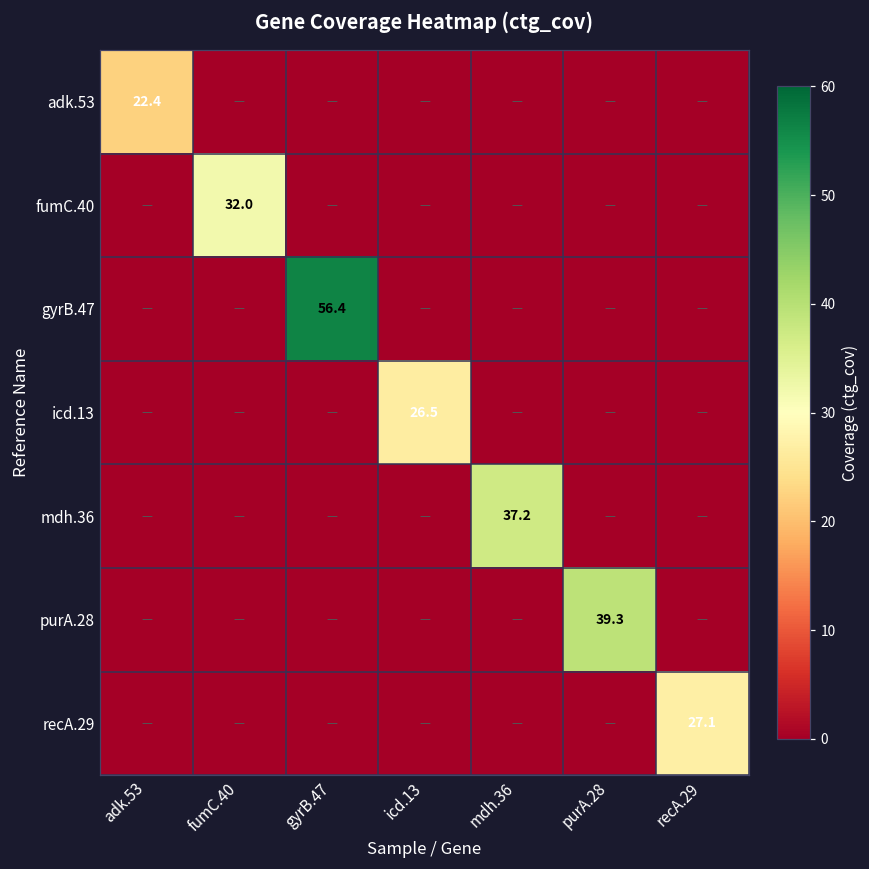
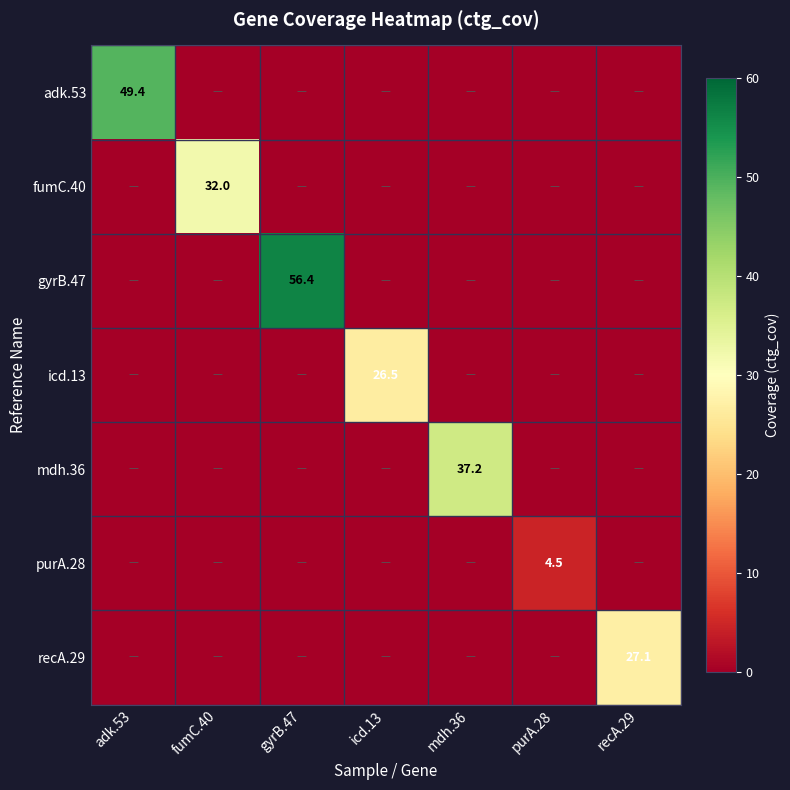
adk.53, adk.53: 22.4 -> 49.4
purA.28, purA.28: 39.3 -> 4.5
